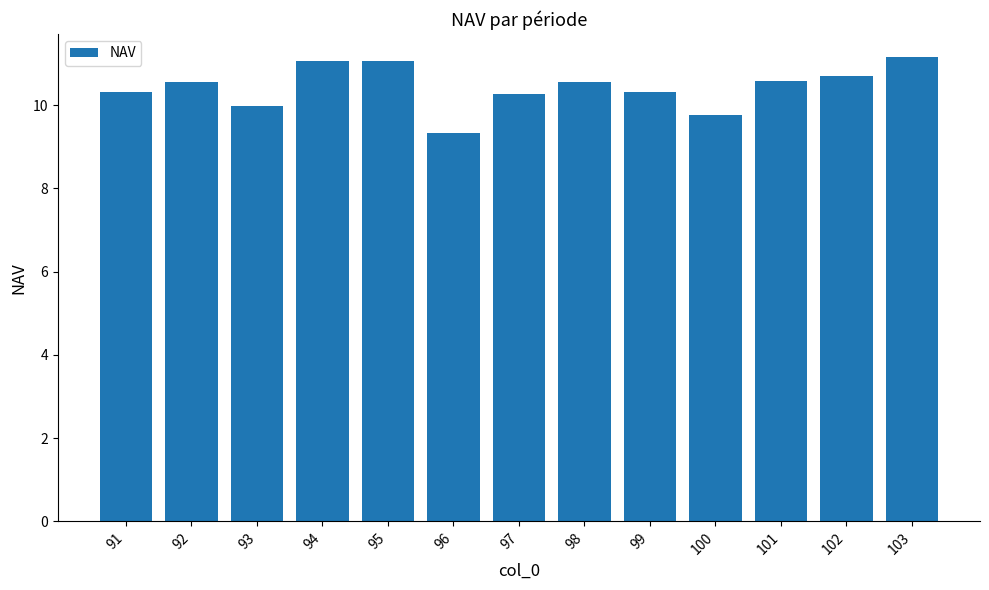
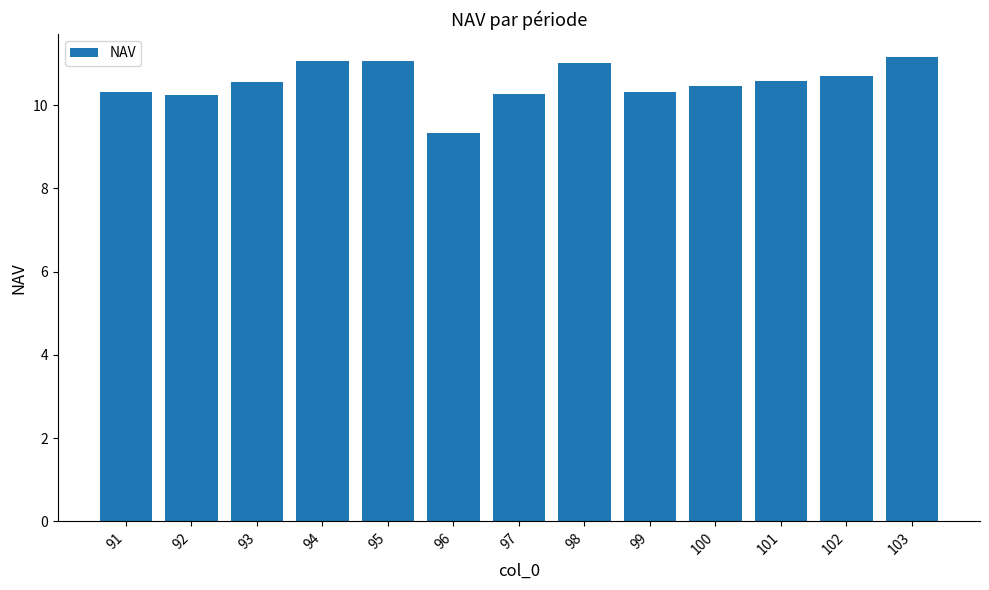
92: 10.6 -> 10.2
93: 10.0 -> 10.6
98: 10.5 -> 11.0
100: 9.8 -> 10.5
